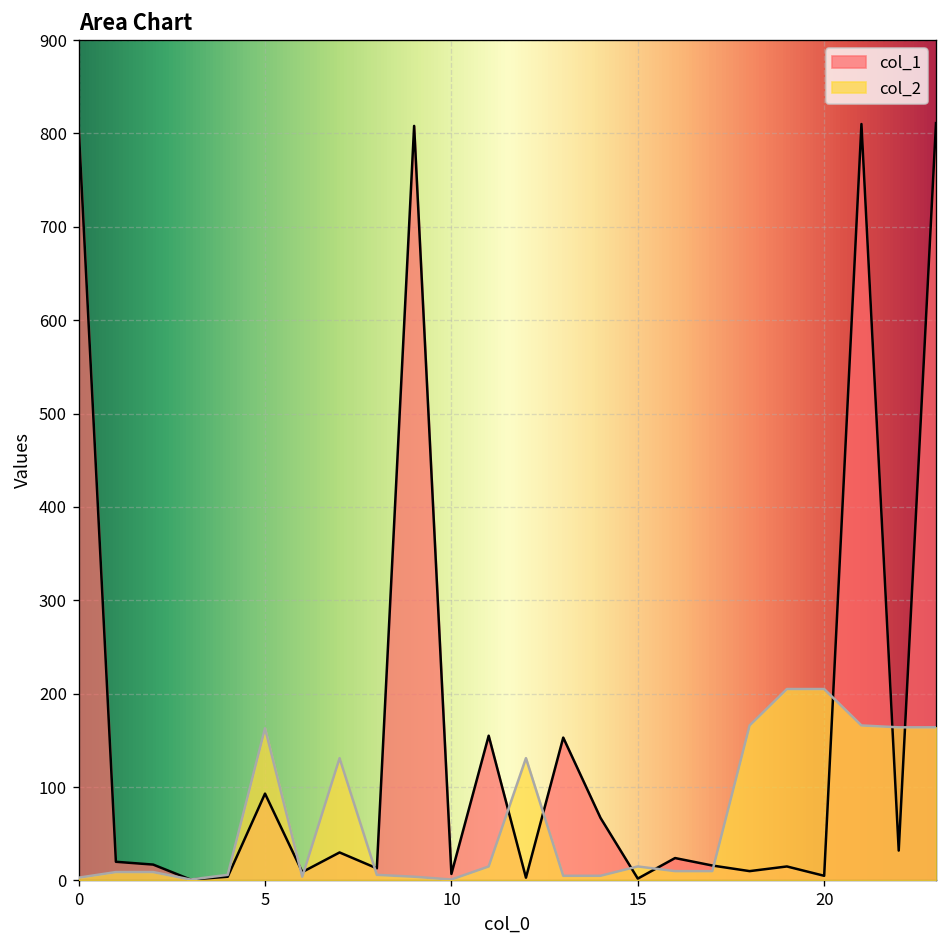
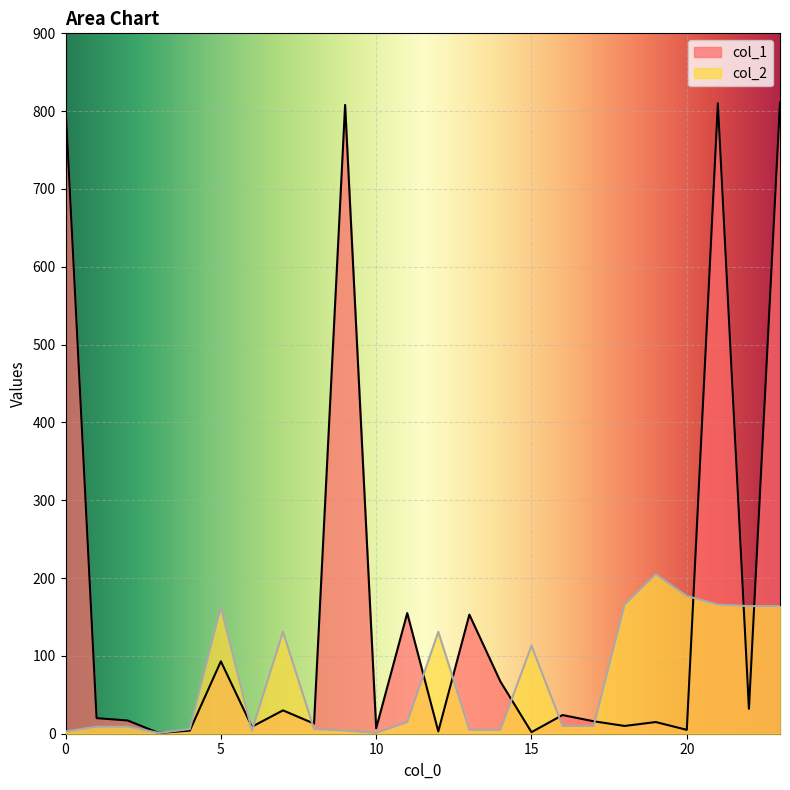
col_2, 15: 20 -> 110
col_2, 20: 210 -> 180
